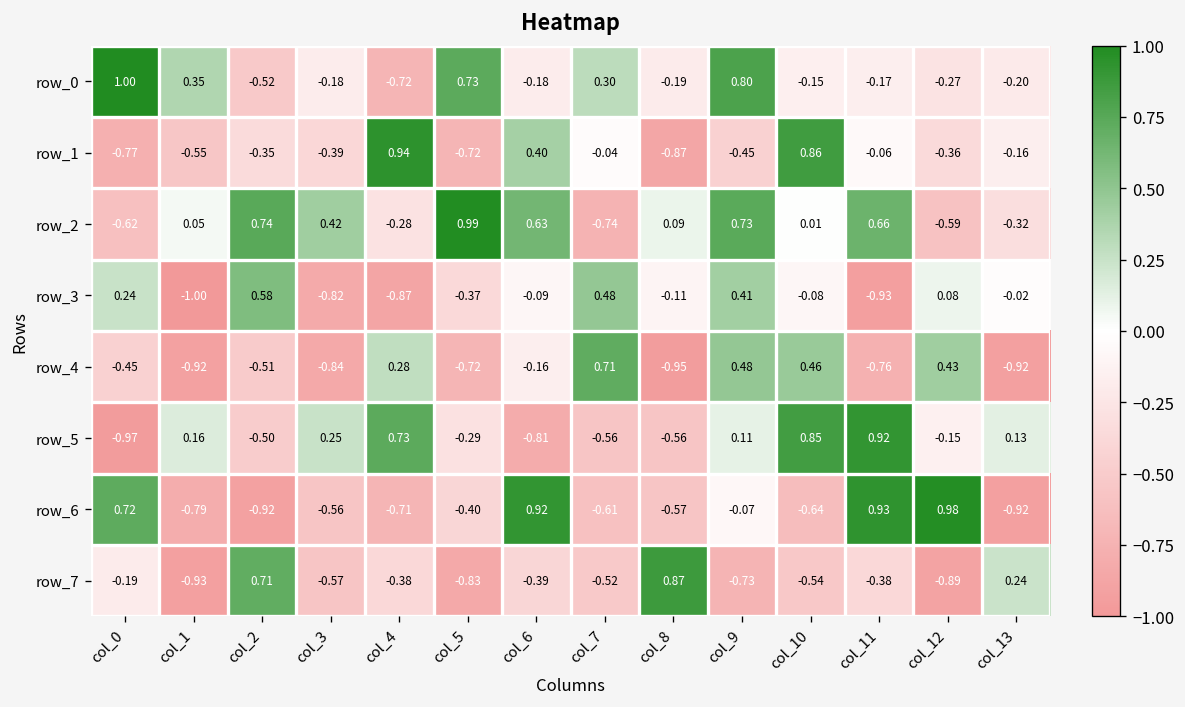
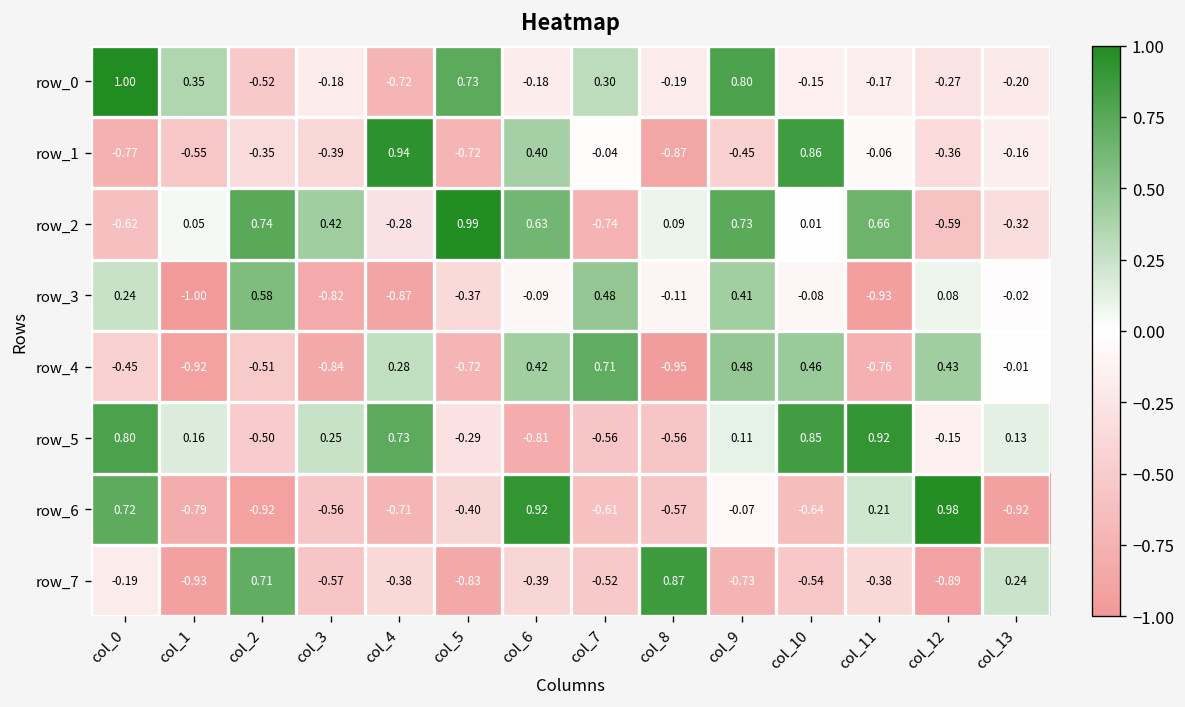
row_4, col_6: -0.16 -> 0.42
row_4, col_13: -0.92 -> -0.01
row_5, col_0: -0.97 -> 0.80
row_6, col_11: 0.93 -> 0.21
